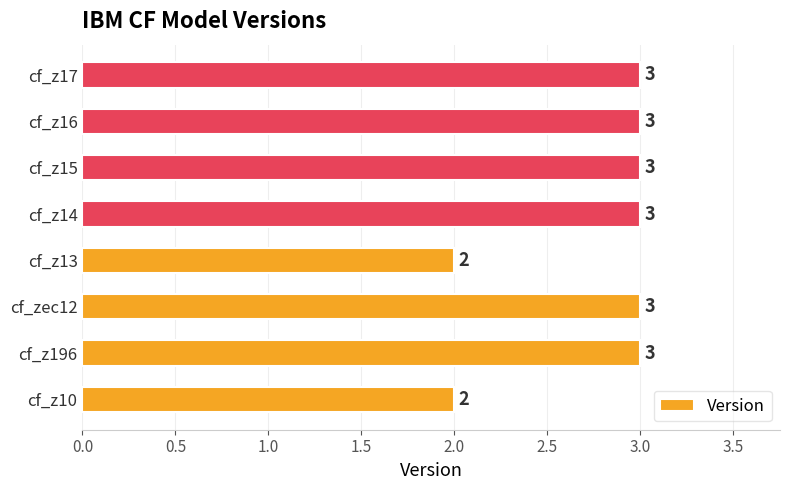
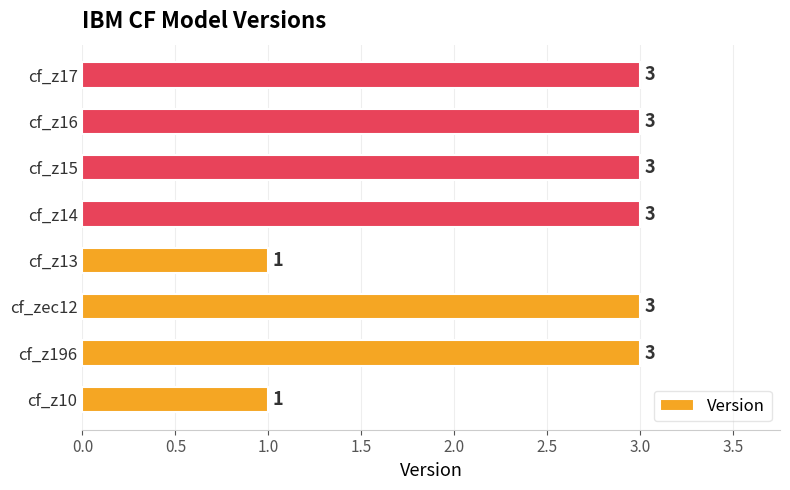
cf_z13: 2 -> 1
cf_z10: 2 -> 1
